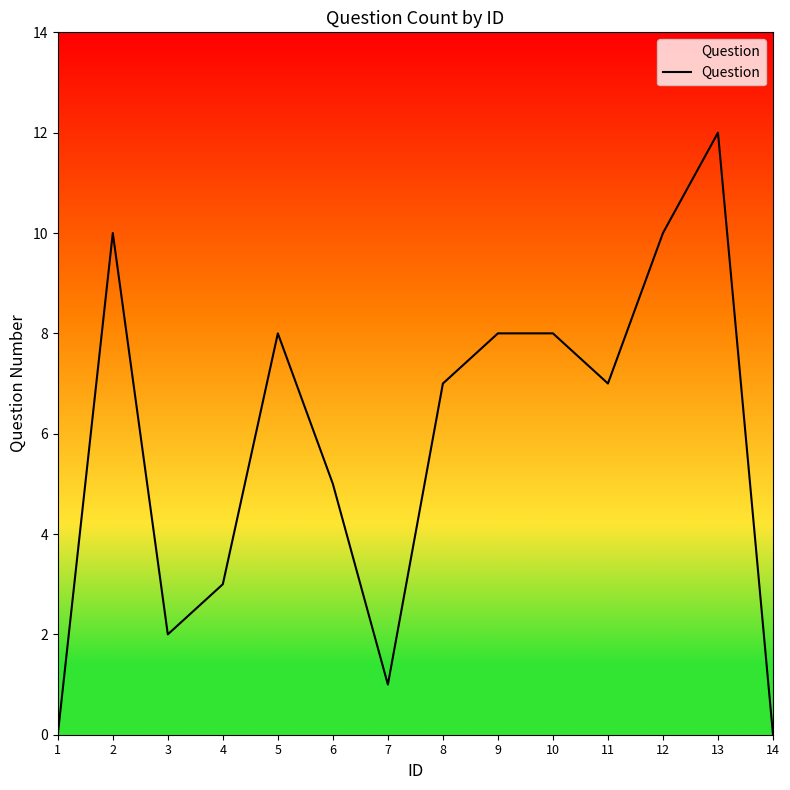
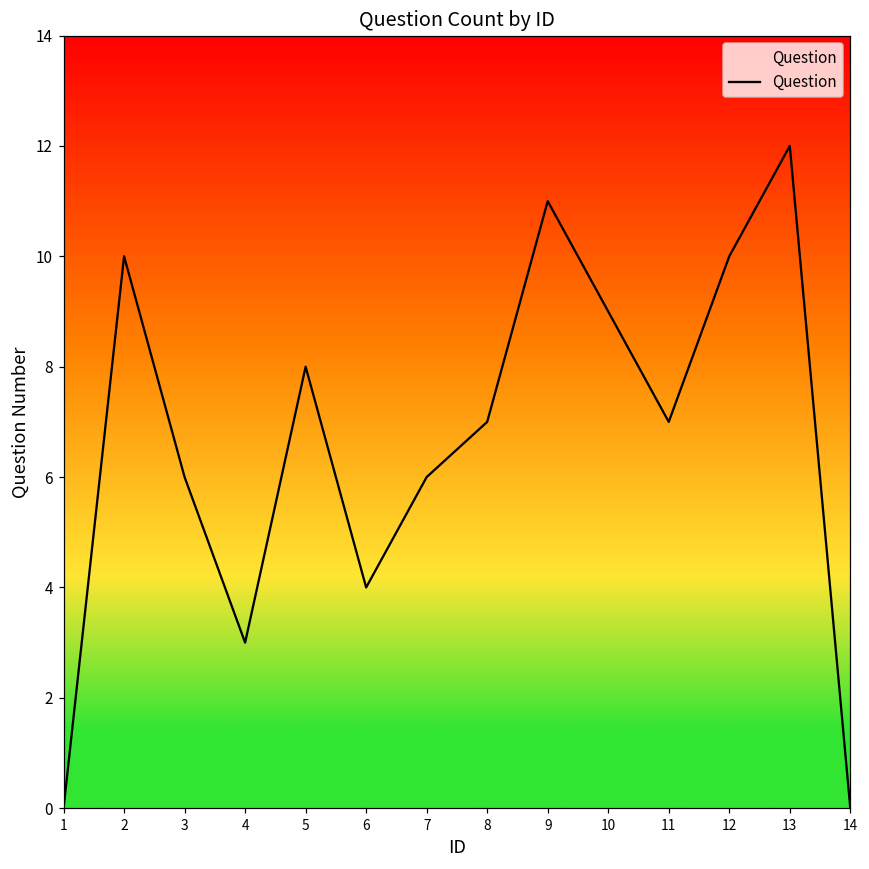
3: 2 -> 6
6: 5 -> 4
7: 1 -> 6
9: 8 -> 11
10: 8 -> 9
